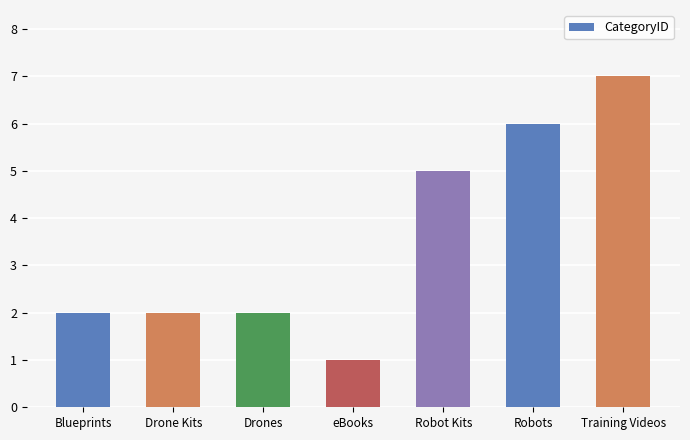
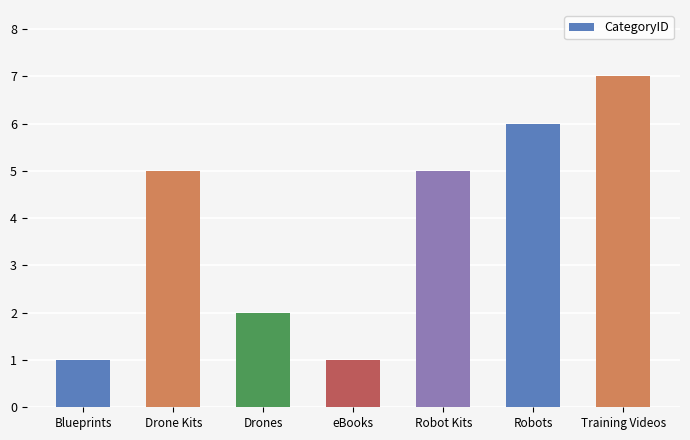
Blueprints: 2 -> 1
Drone Kits: 2 -> 5
